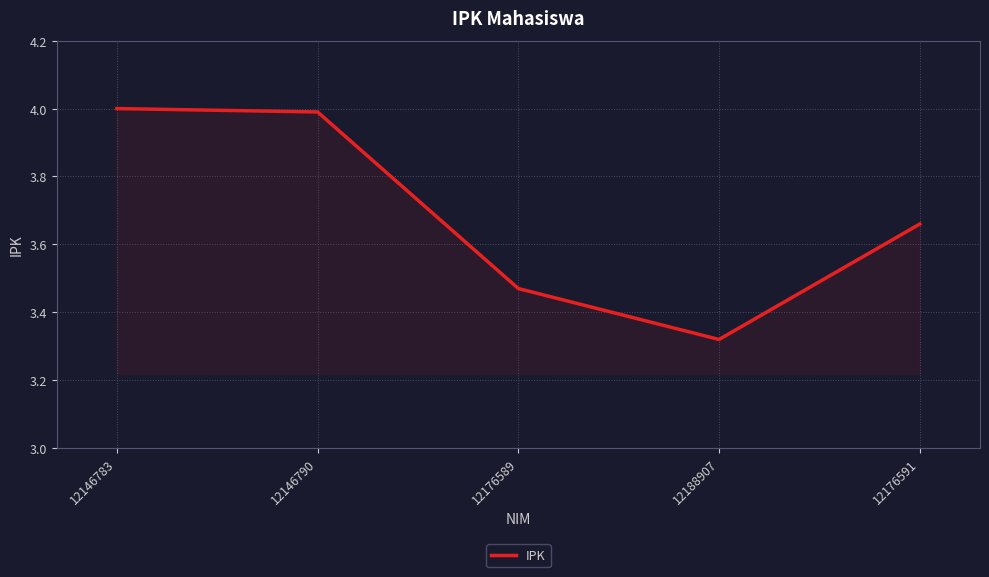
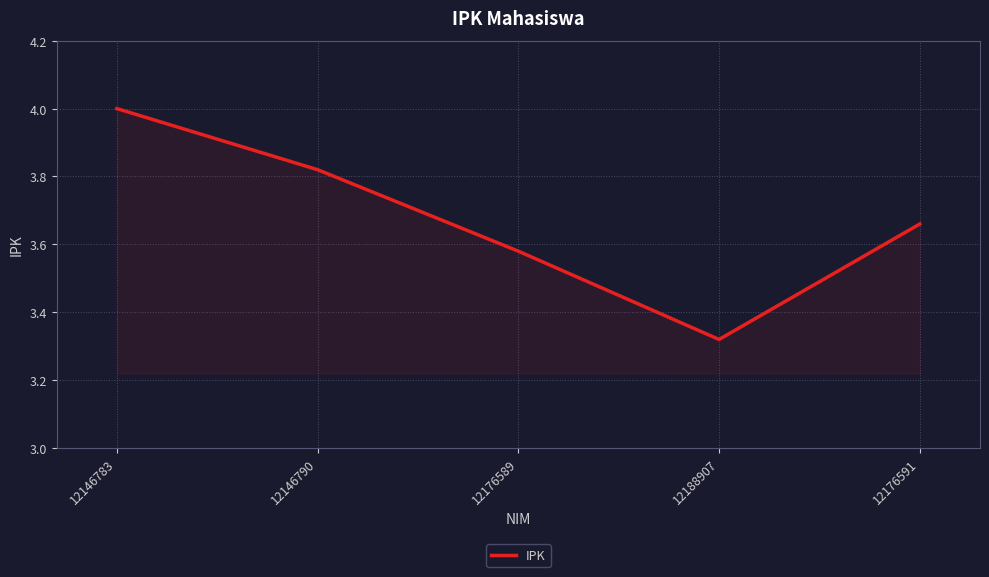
12146790: 3.99 -> 3.82
12176589: 3.47 -> 3.58
